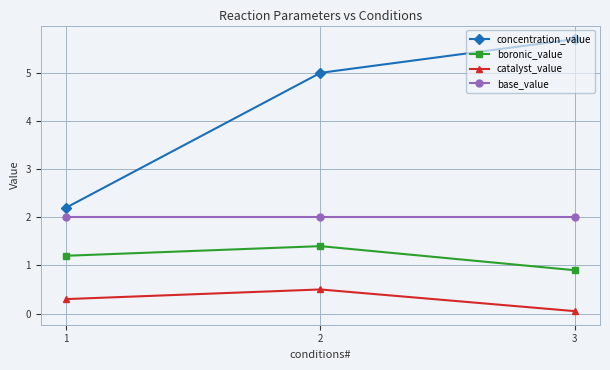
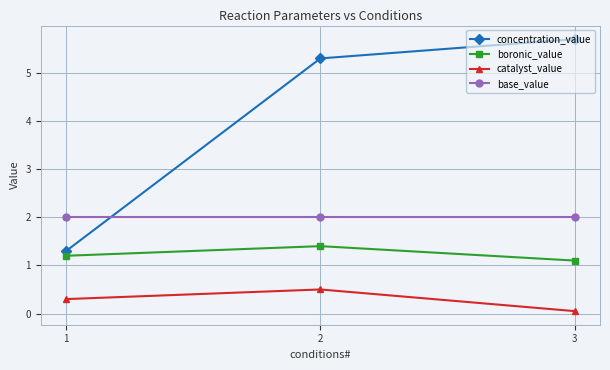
concentration_value, 1: 2.2 -> 1.3
concentration_value, 2: 5.0 -> 5.3
boronic_value, 3: 0.9 -> 1.1
